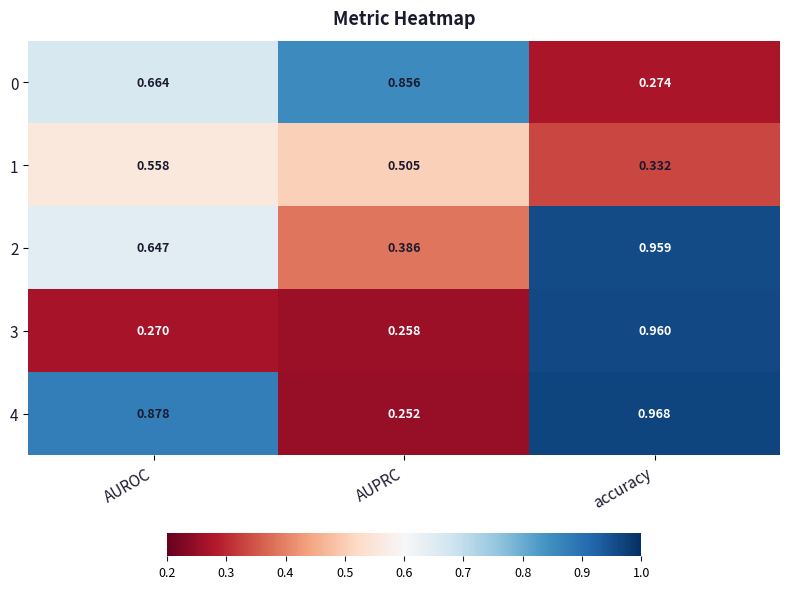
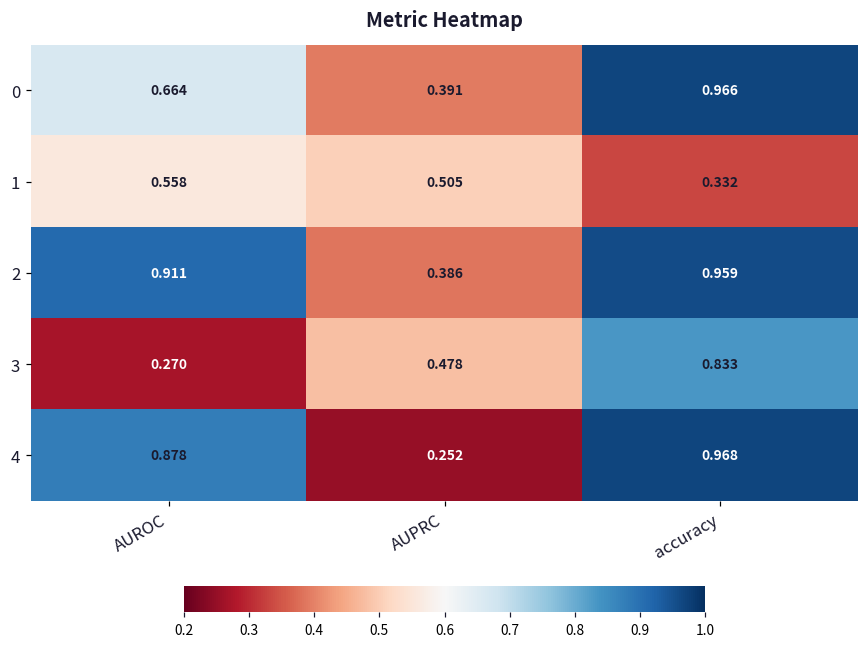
0, AUPRC: 0.856 -> 0.391
0, accuracy: 0.274 -> 0.966
2, AUROC: 0.647 -> 0.911
3, AUPRC: 0.258 -> 0.478
3, accuracy: 0.960 -> 0.833
